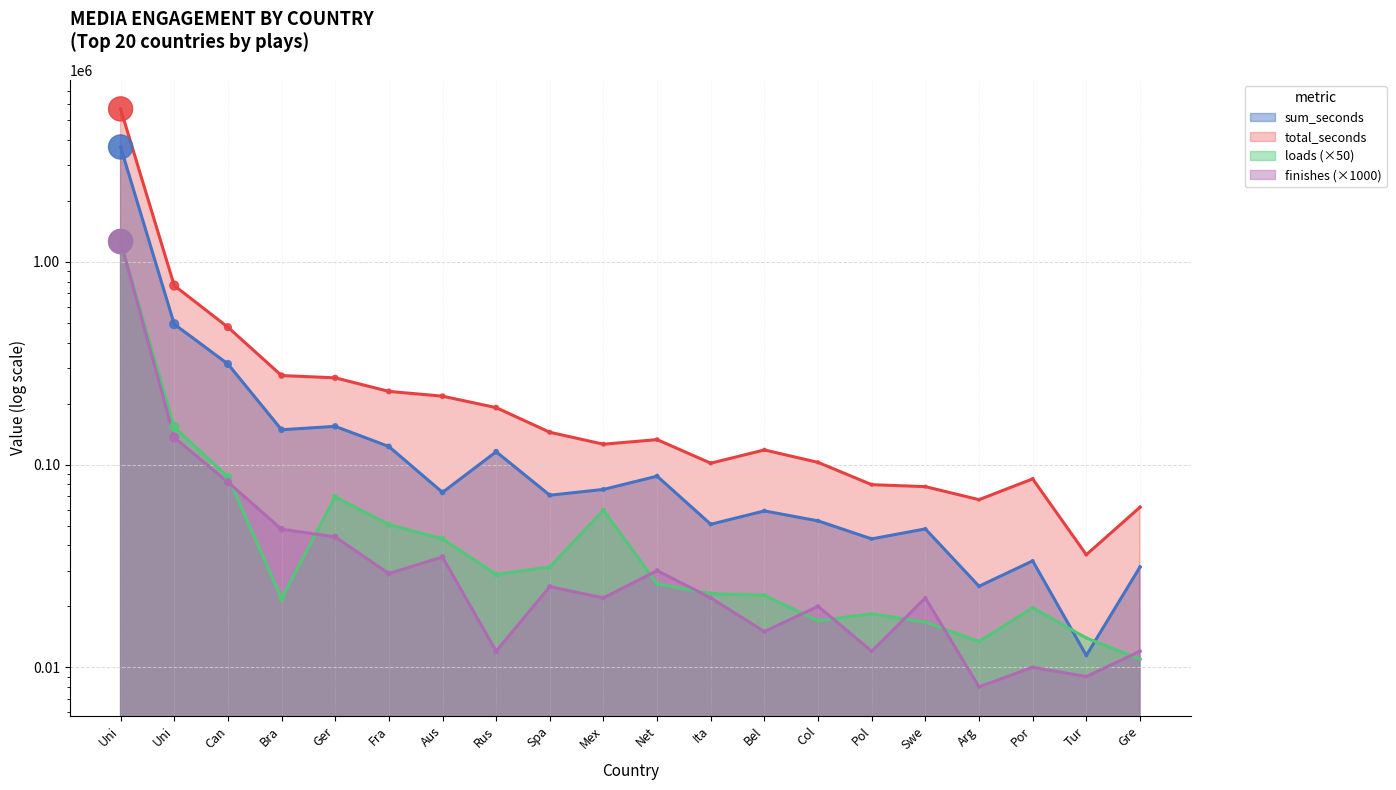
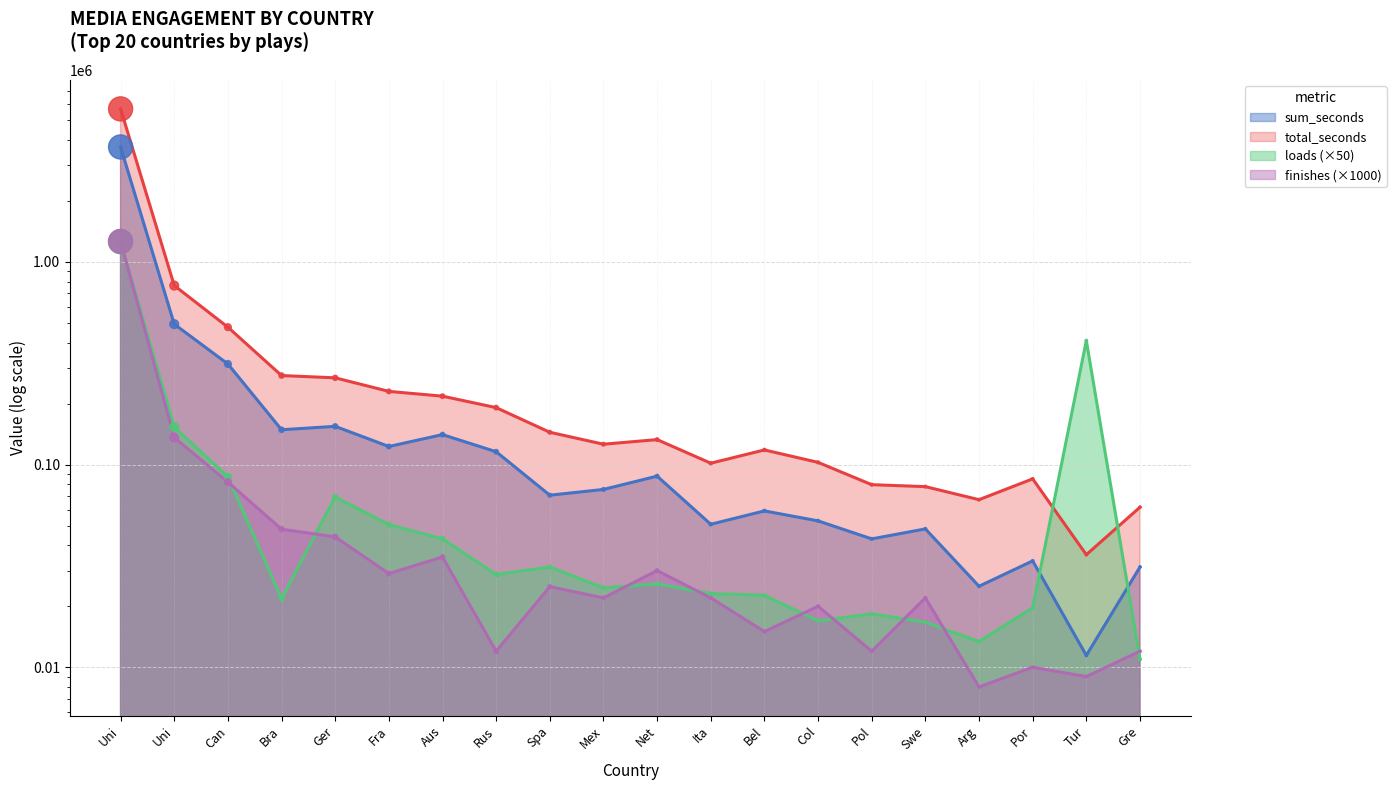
sum_seconds, Aus: 73000 -> 140000
loads (×50), Mex: 60000 -> 25000
loads (×50), Tur: 14000 -> 410000
